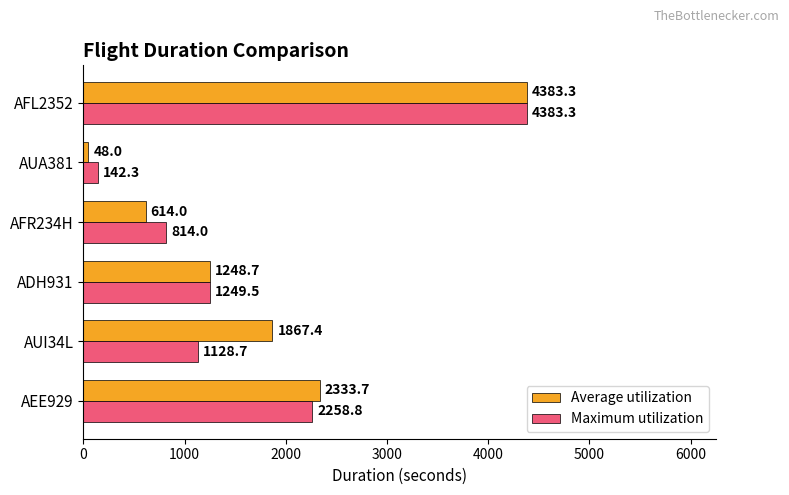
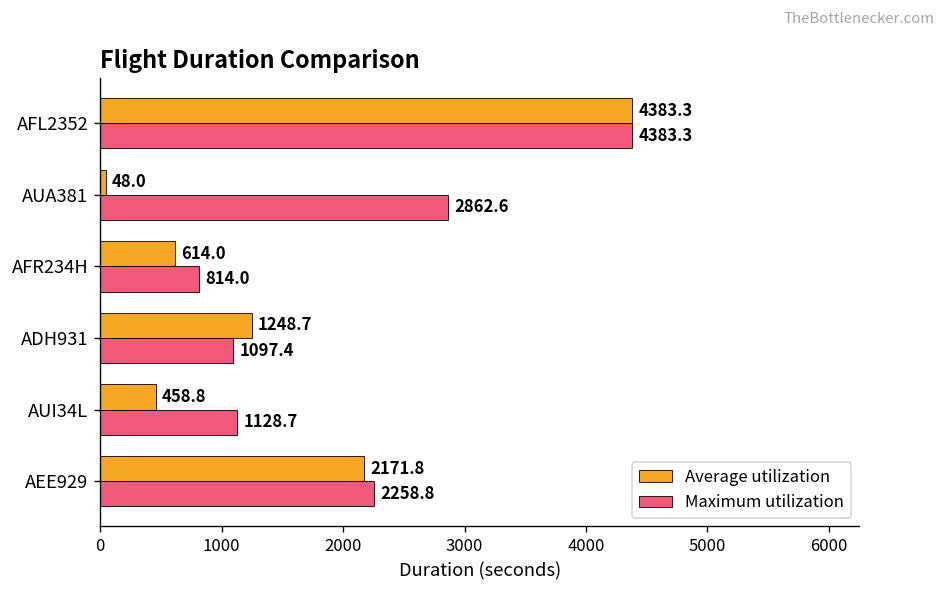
Maximum utilization, AUA381: 142.3 -> 2862.6
Maximum utilization, ADH931: 1249.5 -> 1097.4
Average utilization, AUI34L: 1867.4 -> 458.8
Average utilization, AEE929: 2333.7 -> 2171.8
